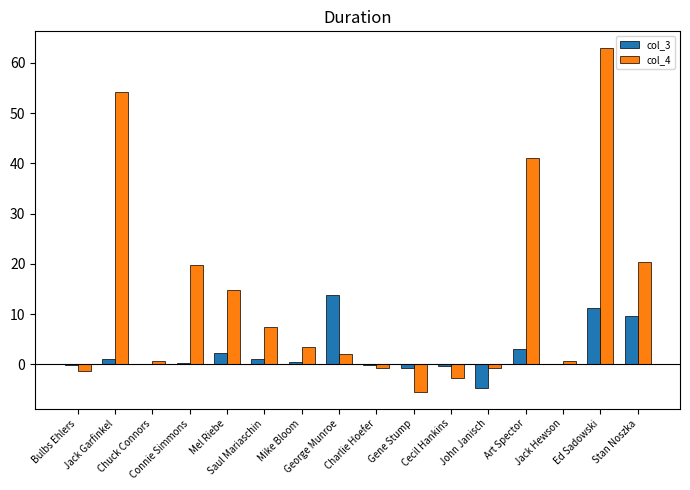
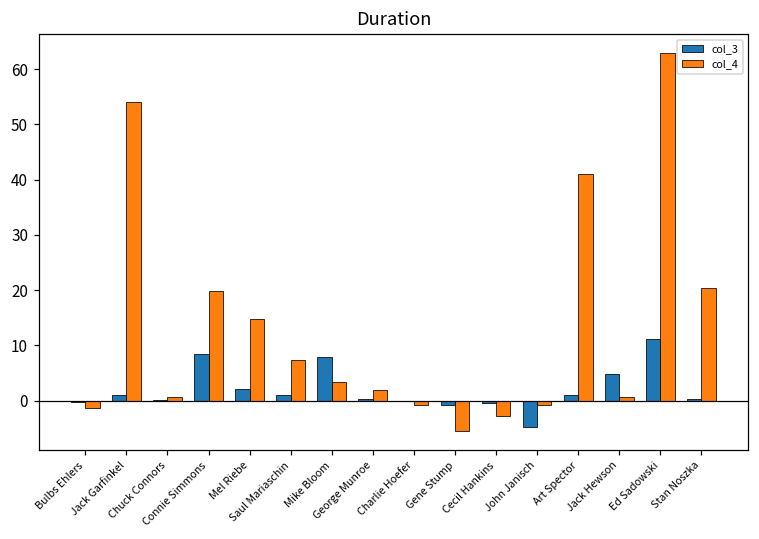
col_3, Connie Simmons: 0 -> 8
col_3, Mike Bloom: 1 -> 8
col_3, George Munroe: 14 -> 0
col_3, Art Spector: 3 -> 1
col_3, Jack Hewson: 0 -> 5
col_3, Stan Noszka: 10 -> 0
